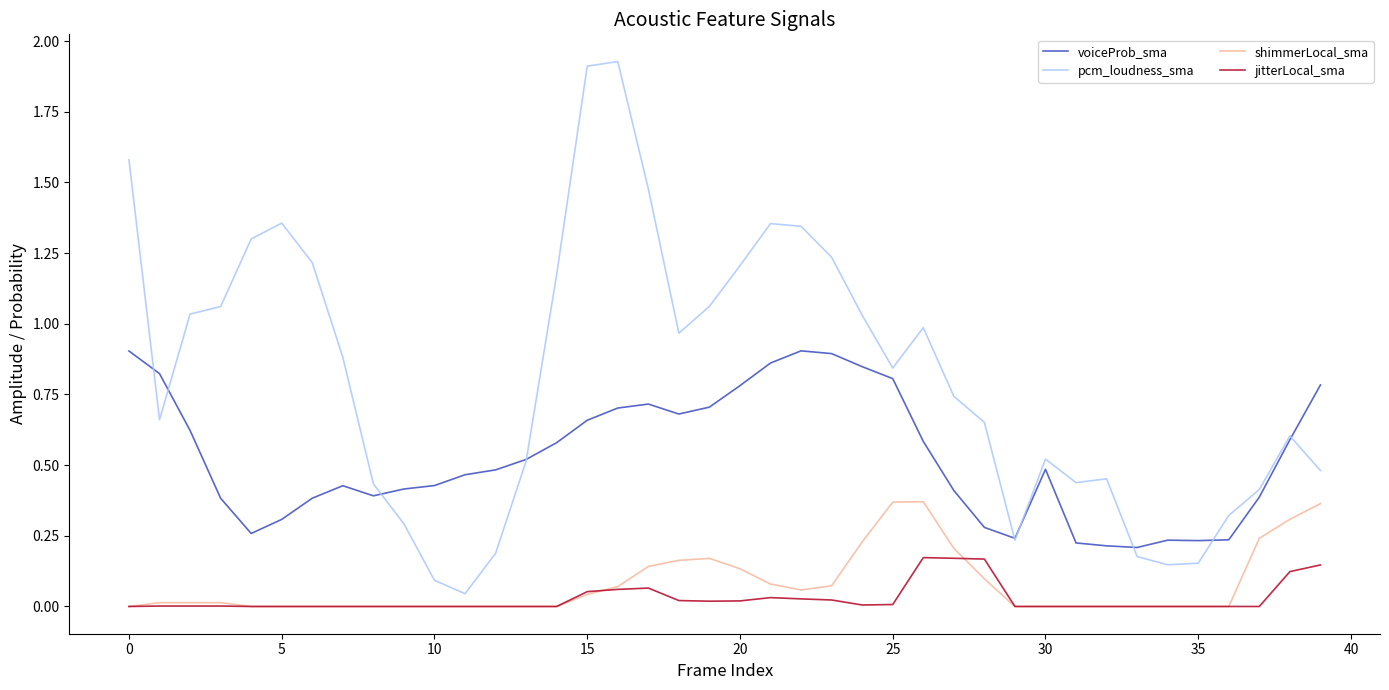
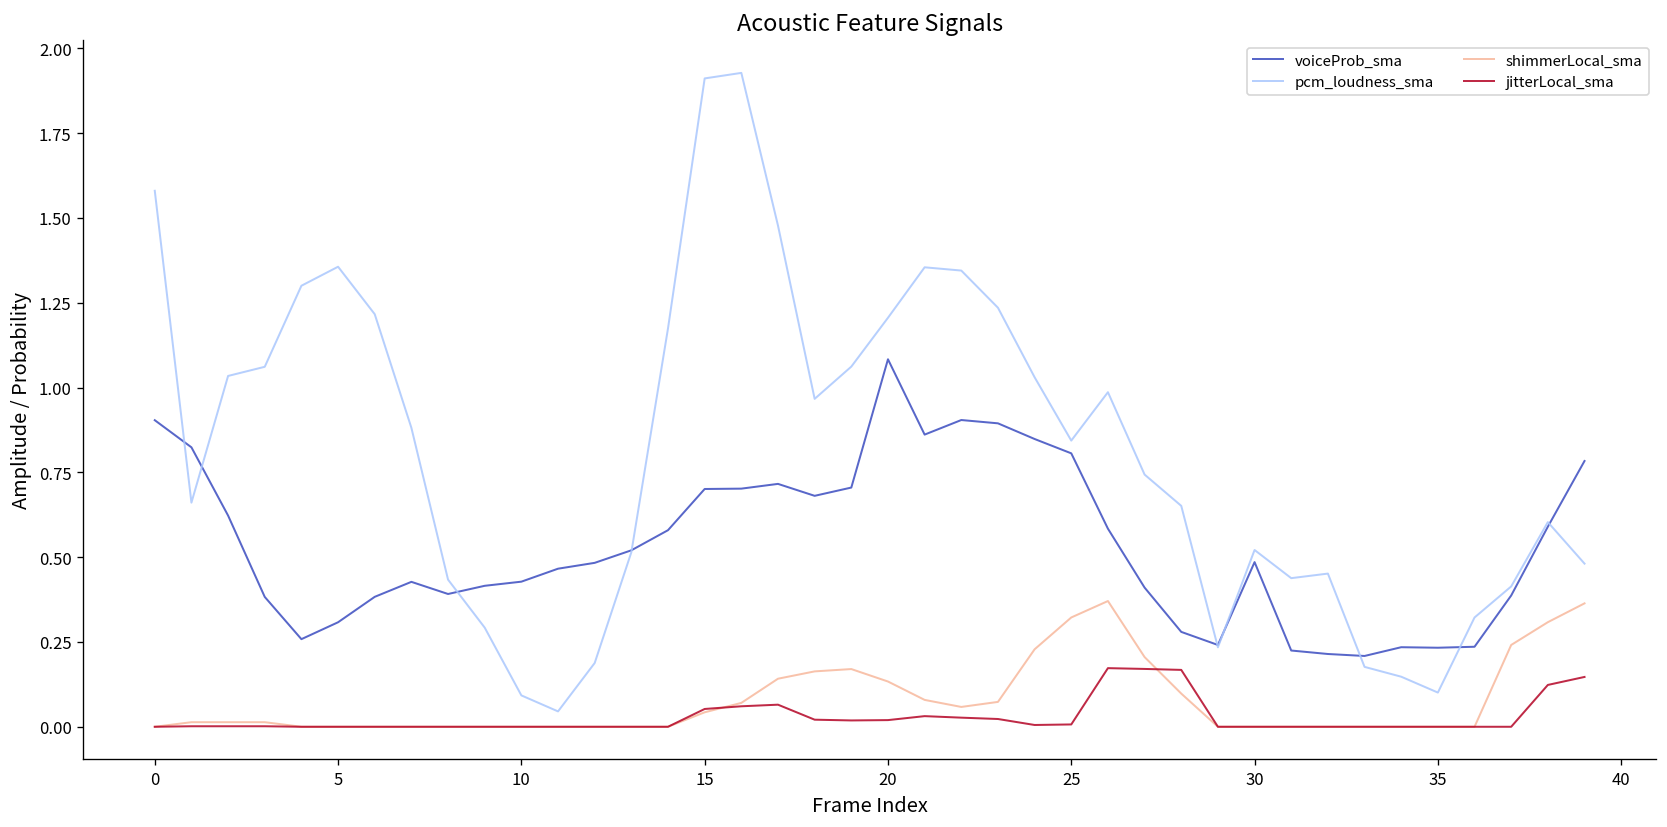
voiceProb_sma, 15: 0.66 -> 0.70
voiceProb_sma, 20: 0.78 -> 1.08
shimmerLocal_sma, 25: 0.37 -> 0.32
pcm_loudness_sma, 35: 0.15 -> 0.10
